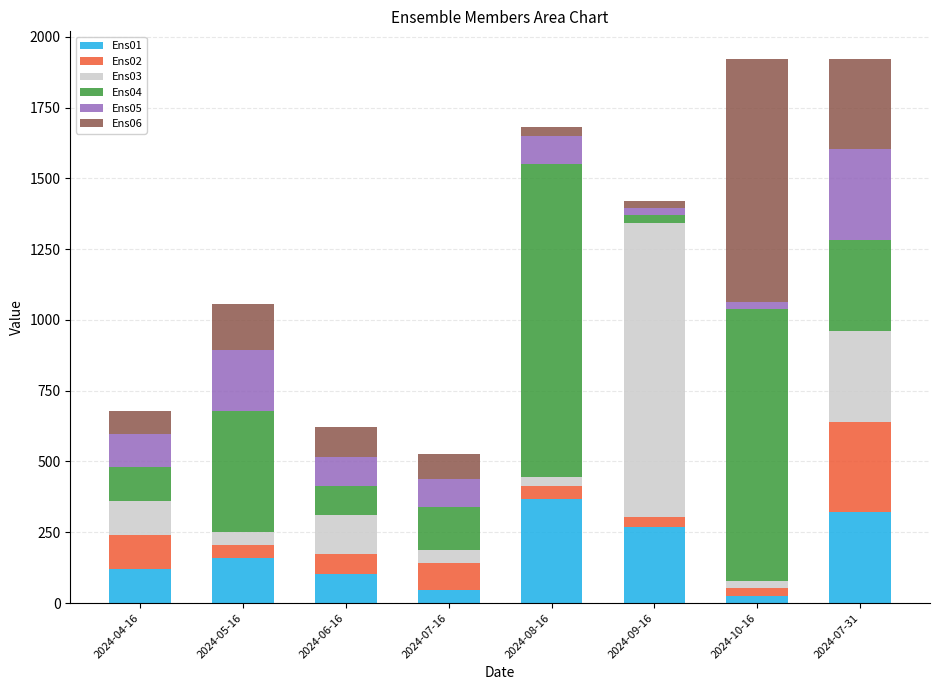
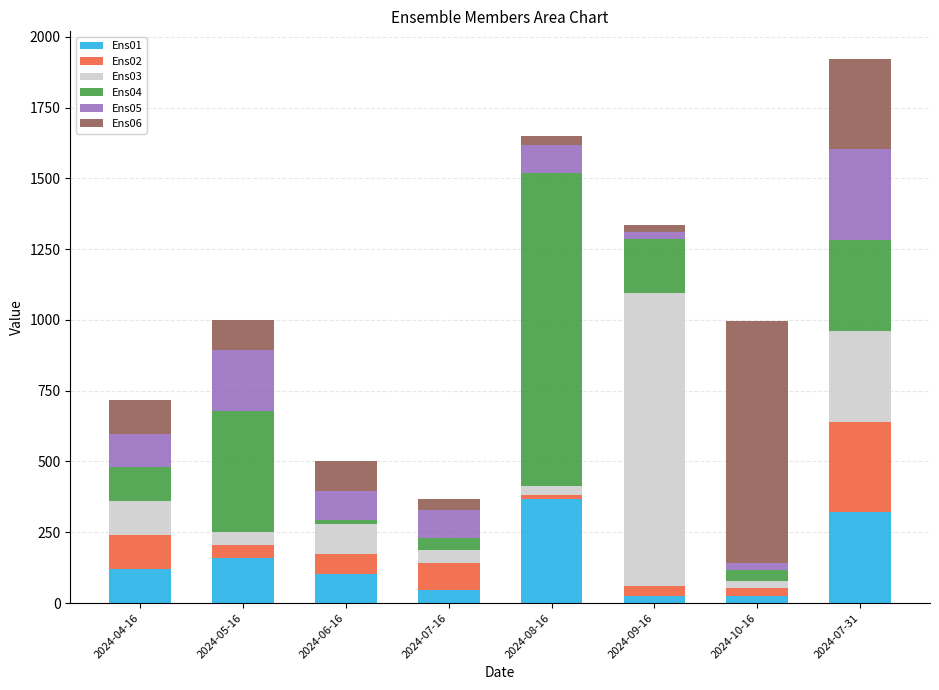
Ens06, 2024-04-16: 80 -> 120
Ens06, 2024-05-16: 160 -> 110
Ens03, 2024-06-16: 140 -> 100
Ens04, 2024-06-16: 100 -> 20
Ens04, 2024-07-16: 150 -> 40
Ens06, 2024-07-16: 90 -> 40
Ens02, 2024-08-16: 50 -> 20
Ens01, 2024-09-16: 270 -> 20
Ens04, 2024-09-16: 30 -> 190
Ens04, 2024-10-16: 960 -> 40
